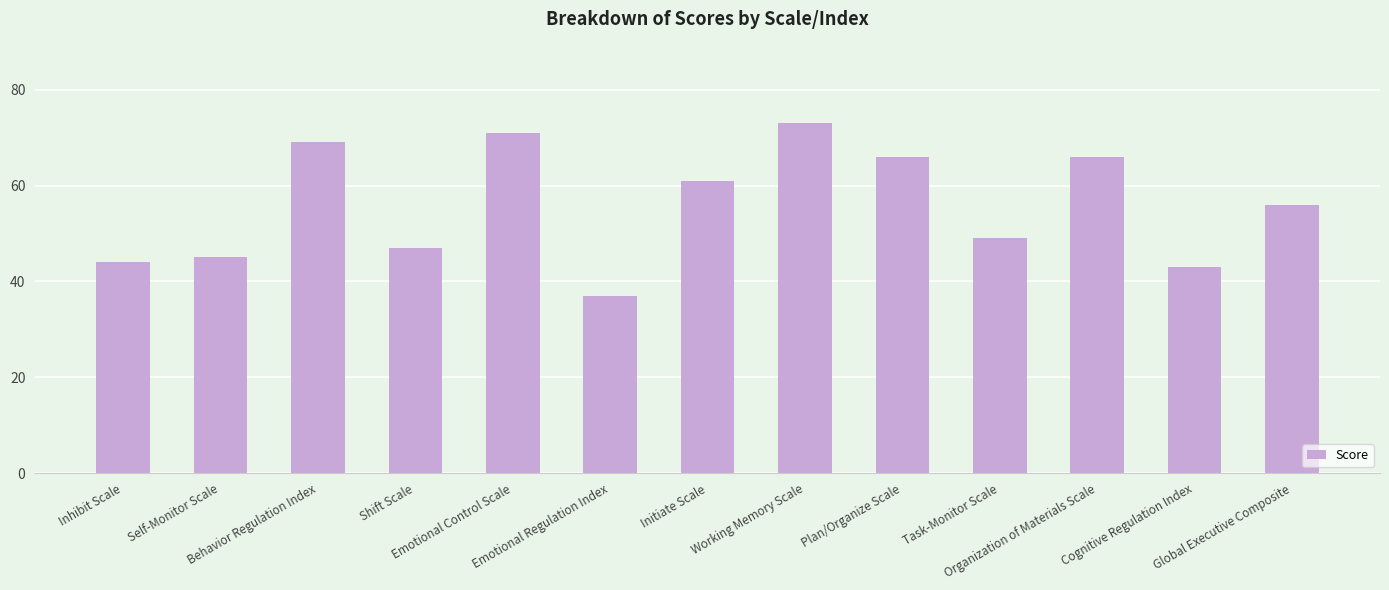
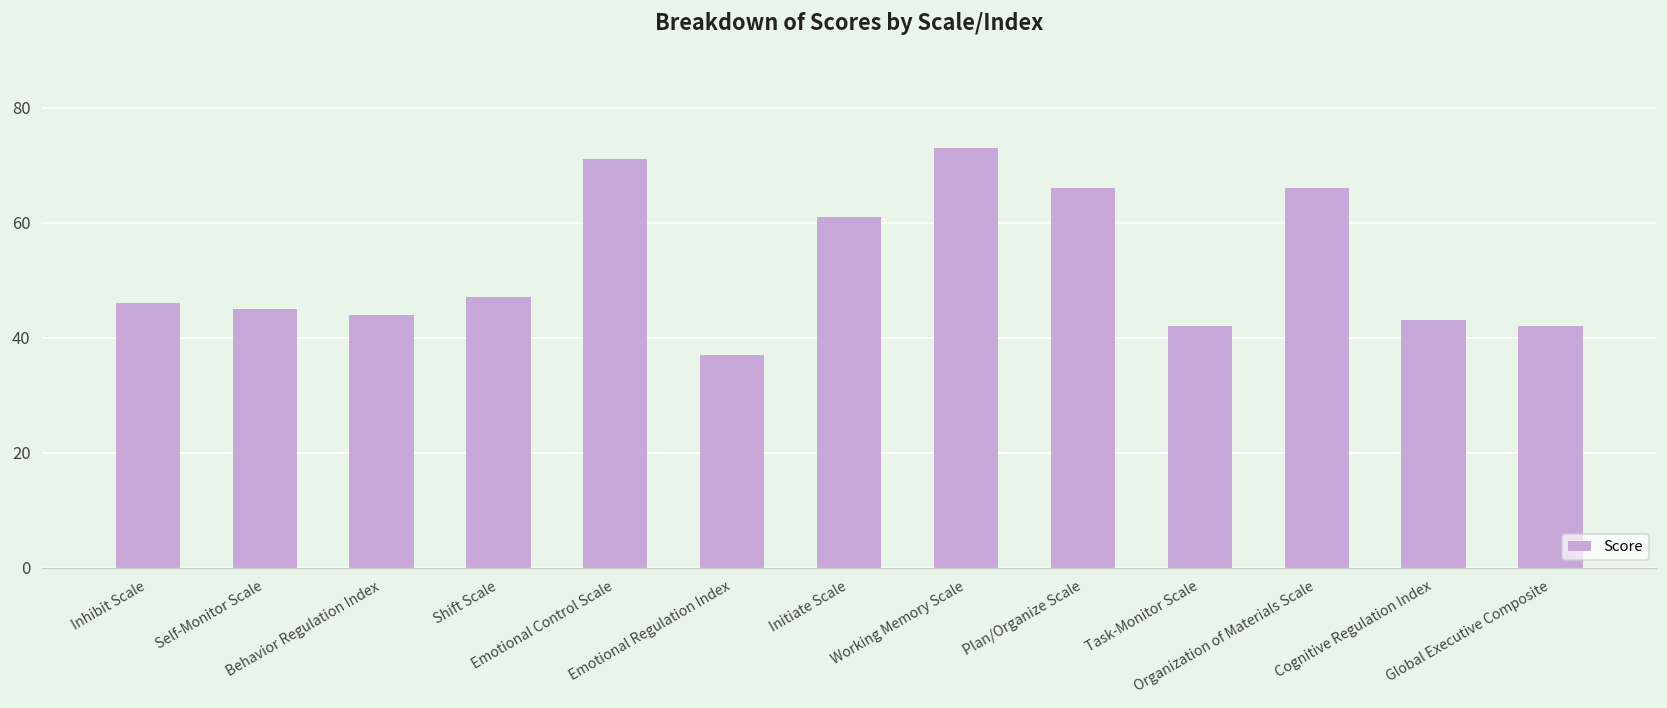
Inhibit Scale: 44 -> 46
Behavior Regulation Index: 69 -> 44
Task-Monitor Scale: 49 -> 42
Global Executive Composite: 56 -> 42
